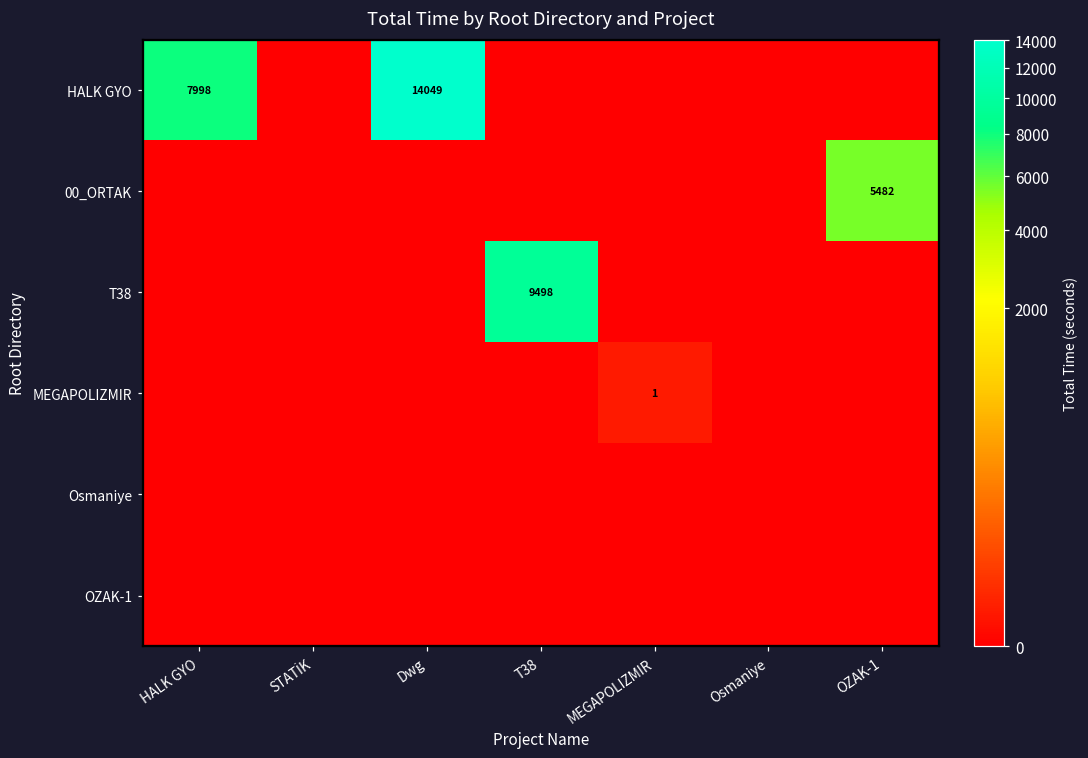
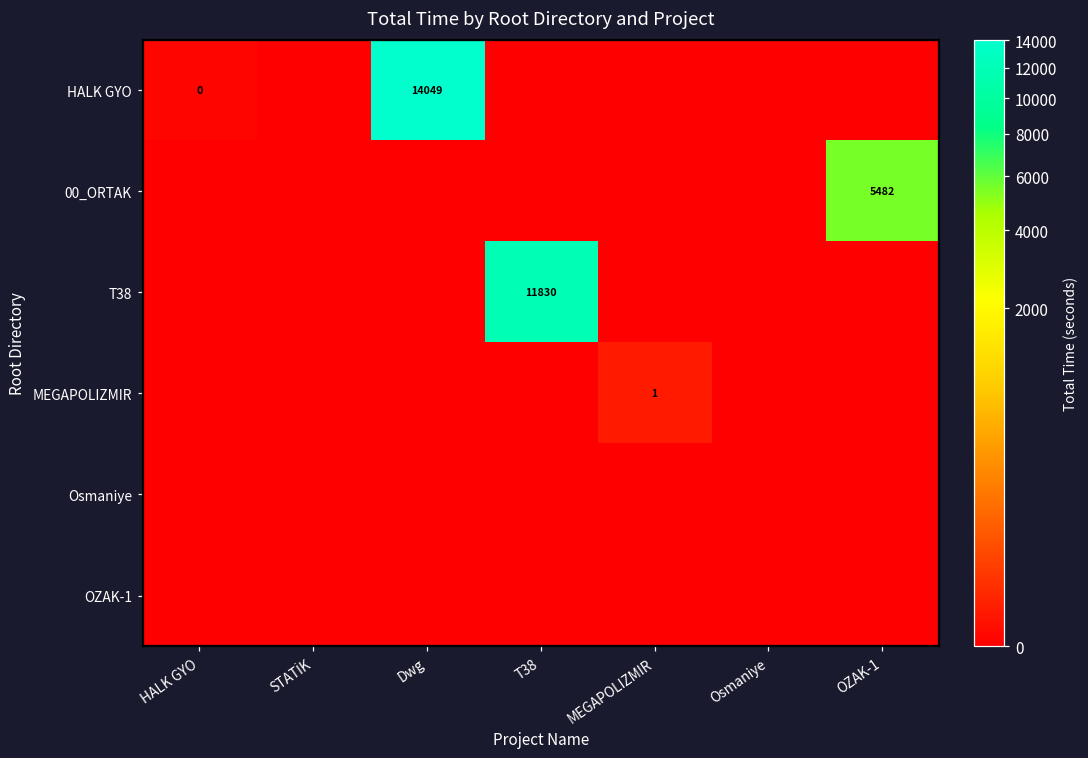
HALK GYO, HALK GYO: 7998 -> 0
T38, T38: 9498 -> 11830
